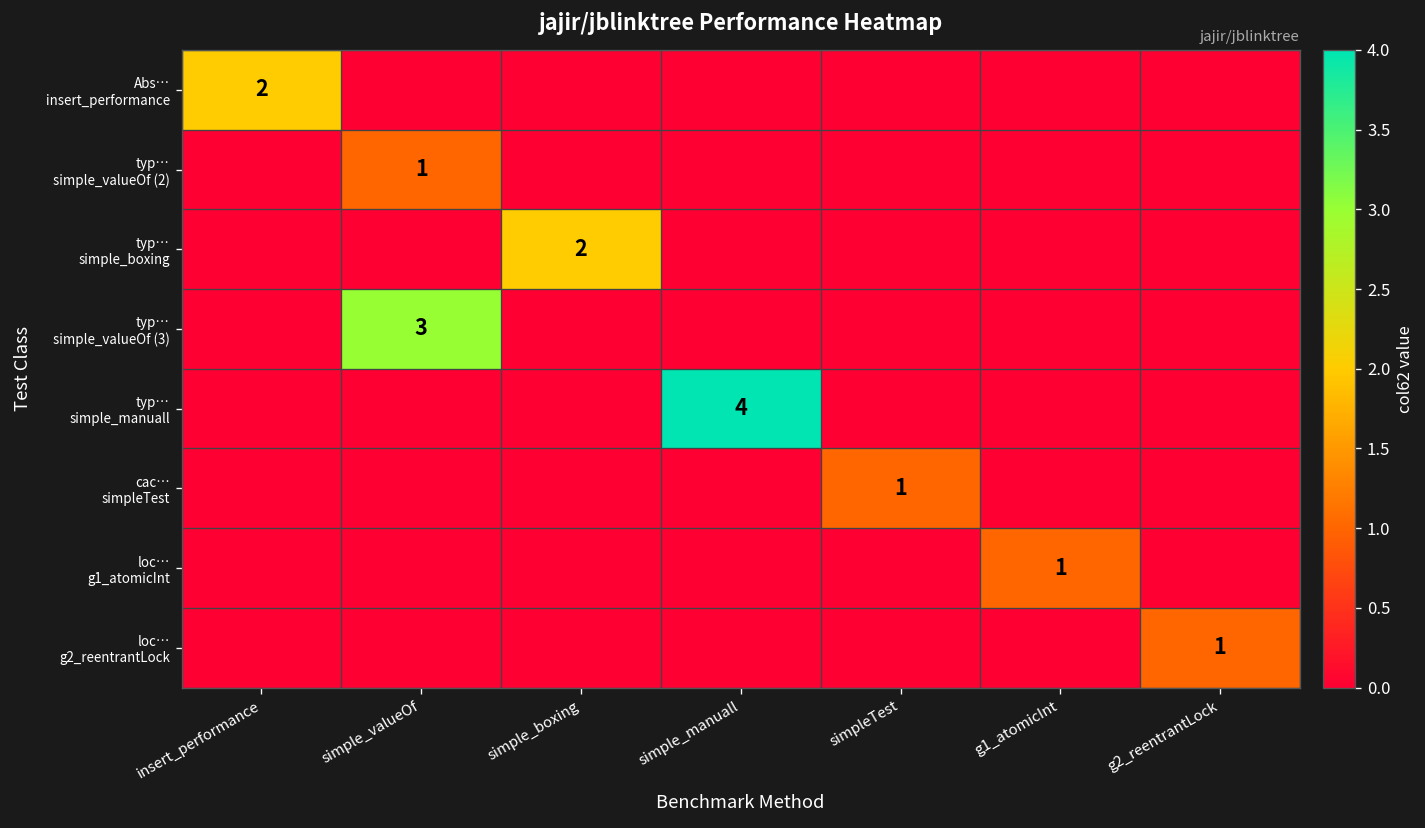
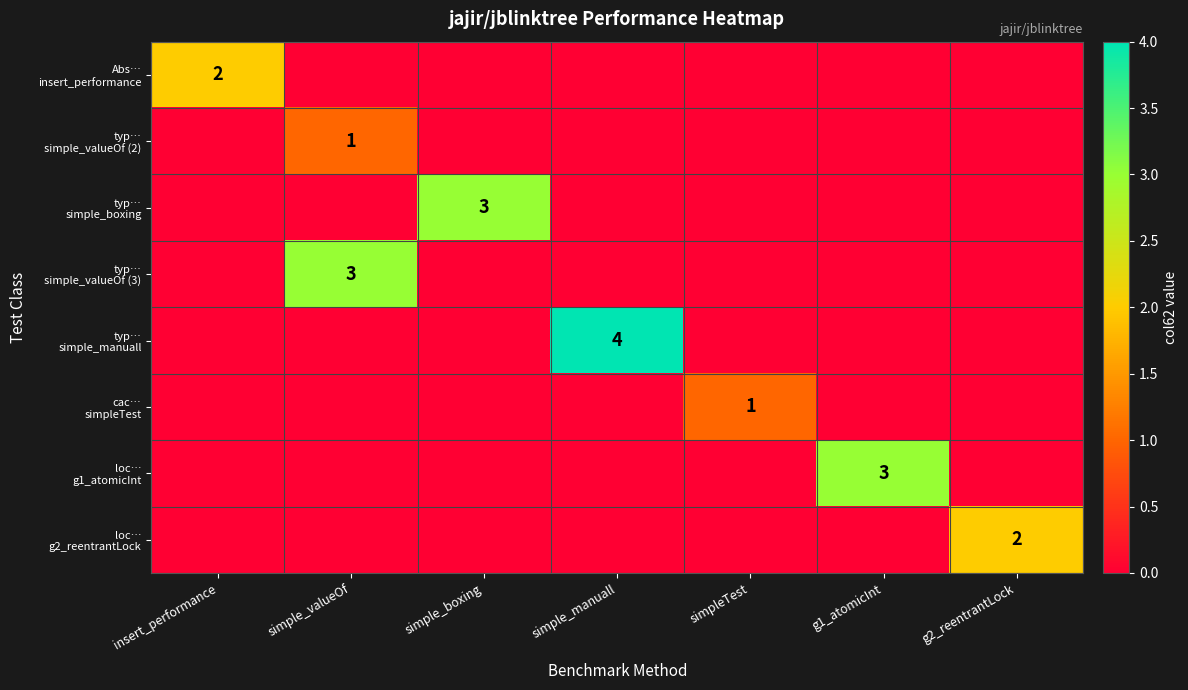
typ… simple_boxing, simple_boxing: 2 -> 3
loc… g1_atomicInt, g1_atomicInt: 1 -> 3
loc… g2_reentrantLock, g2_reentrantLock: 1 -> 2
